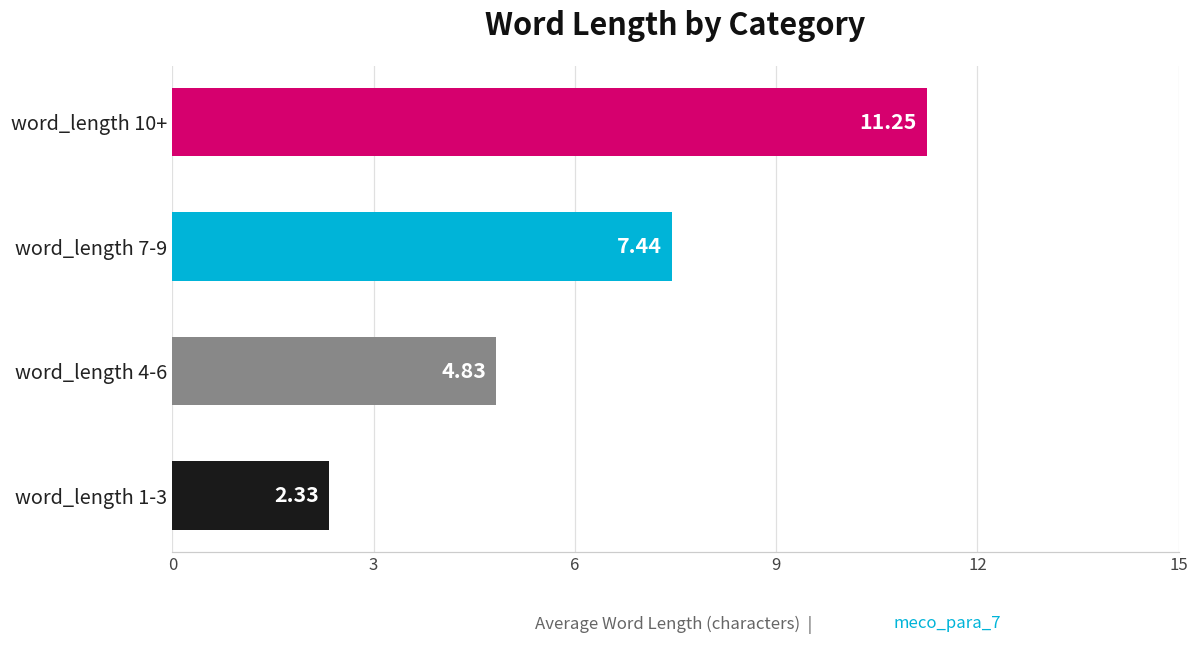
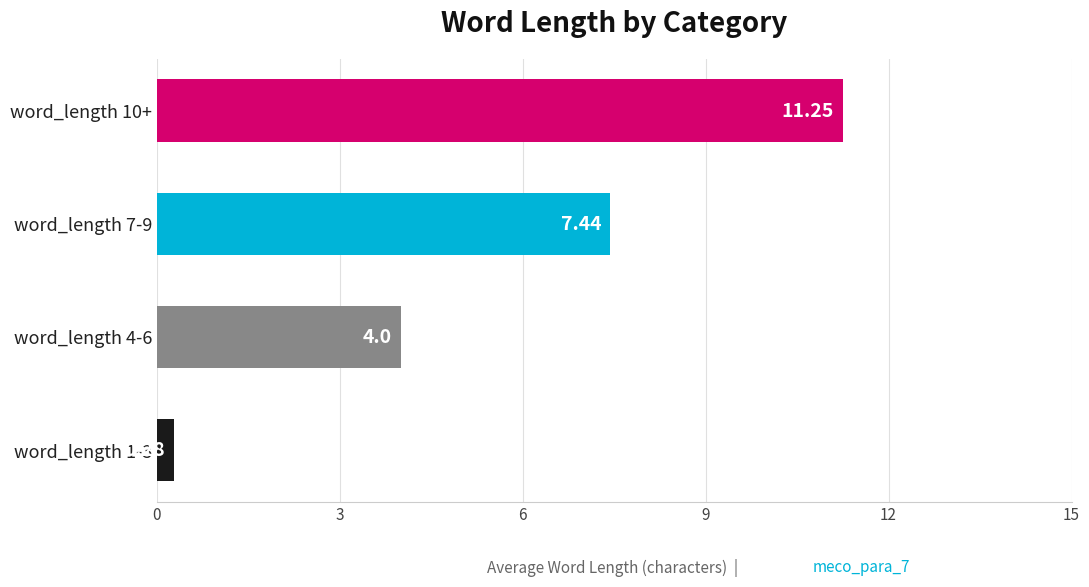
word_length 4-6: 4.83 -> 4.0
word_length 1-3: 2.3 -> 0.3
